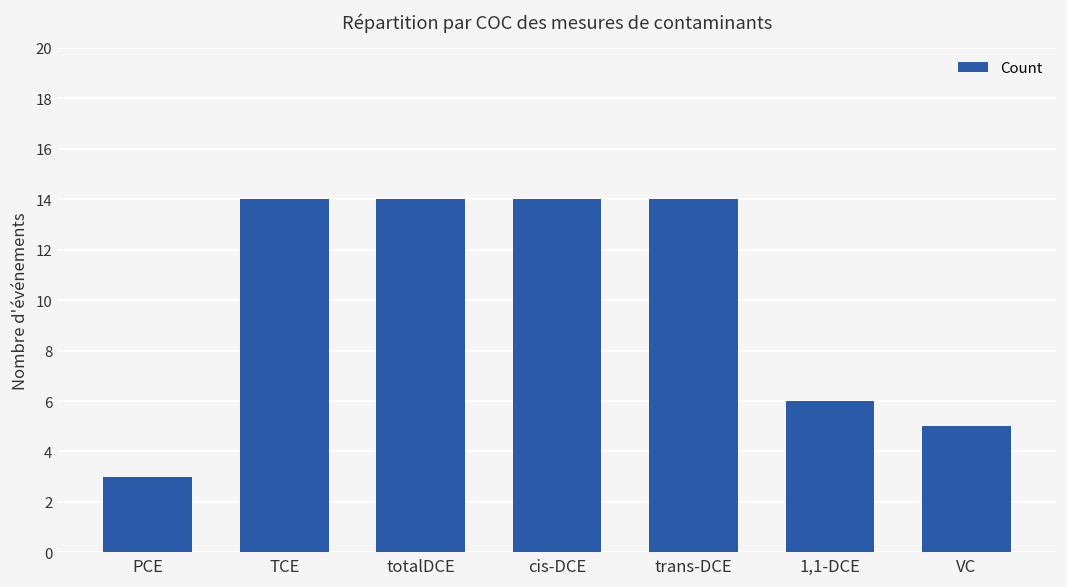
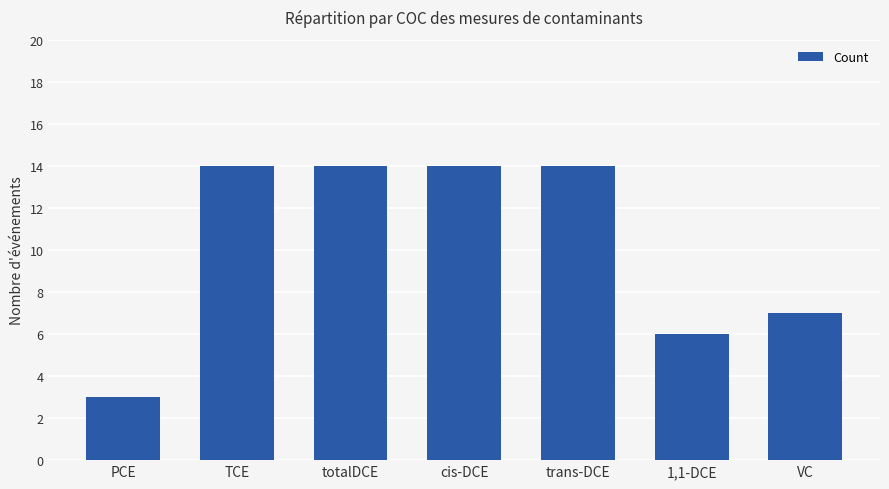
VC: 5 -> 7
